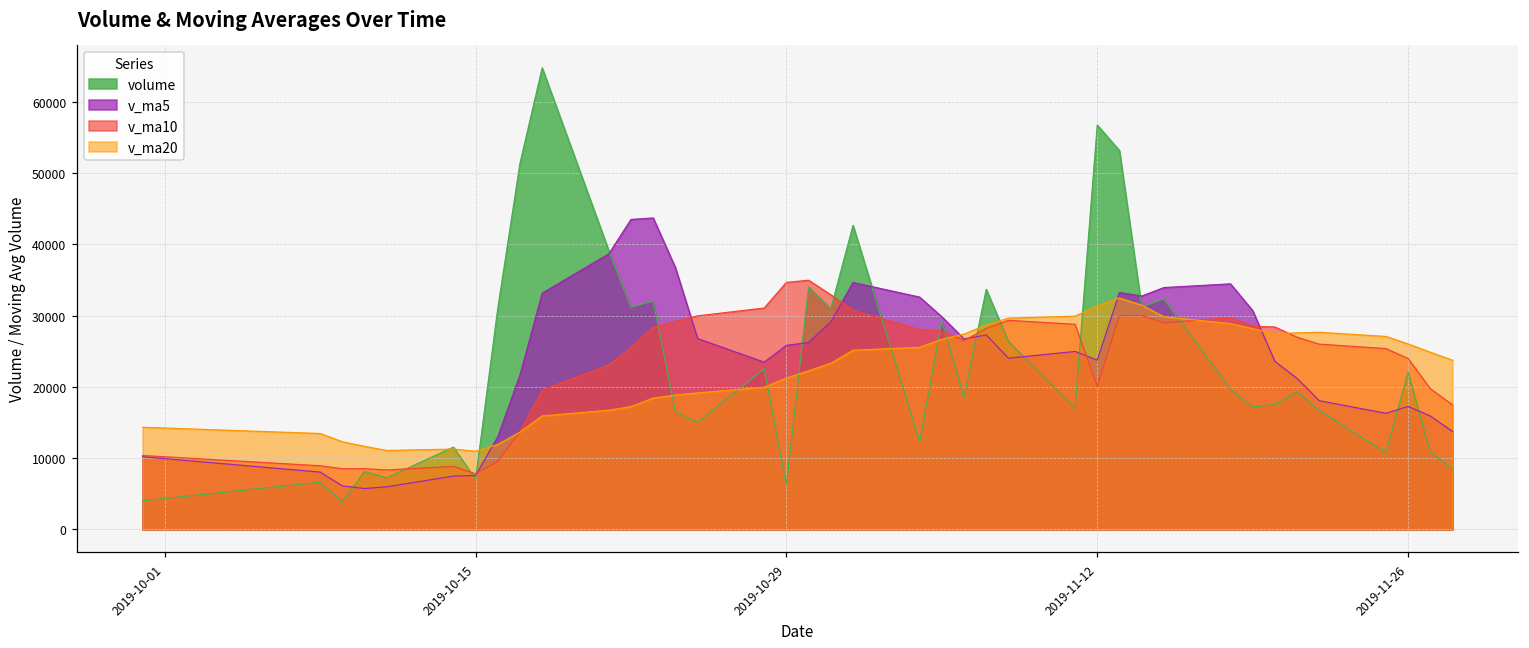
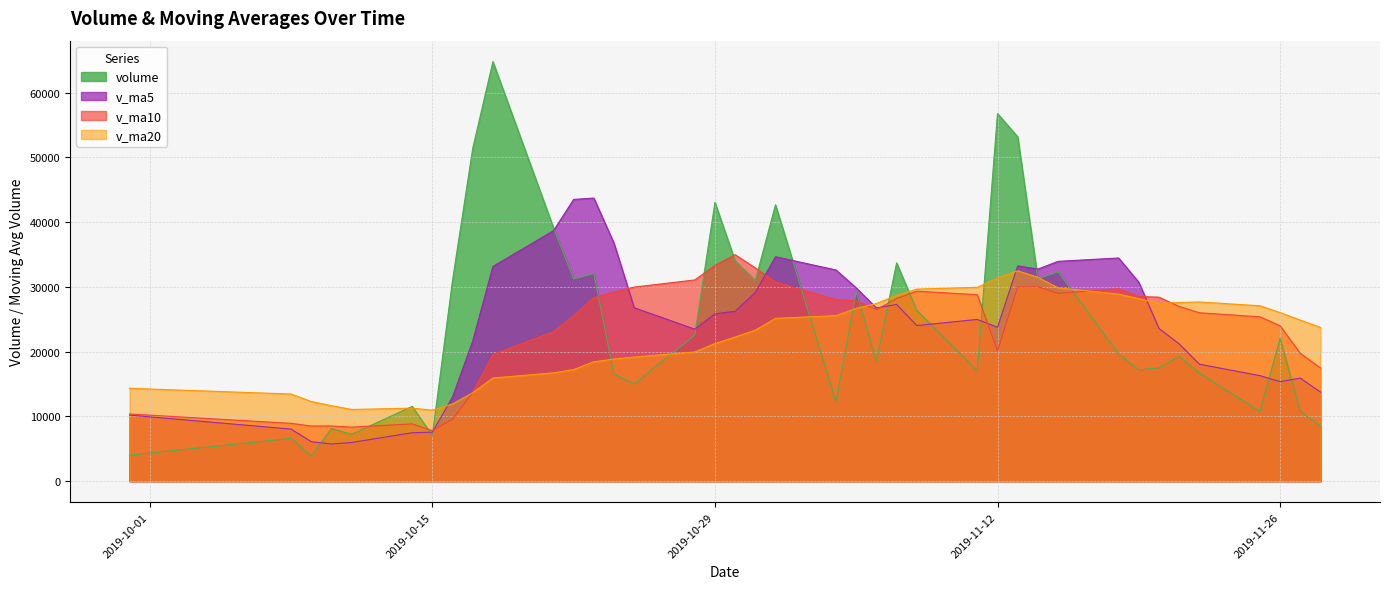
volume, 2019-10-29: 6000 -> 43000
v_ma10, 2019-10-29: 35000 -> 33000
v_ma5, 2019-11-26: 17000 -> 15000
